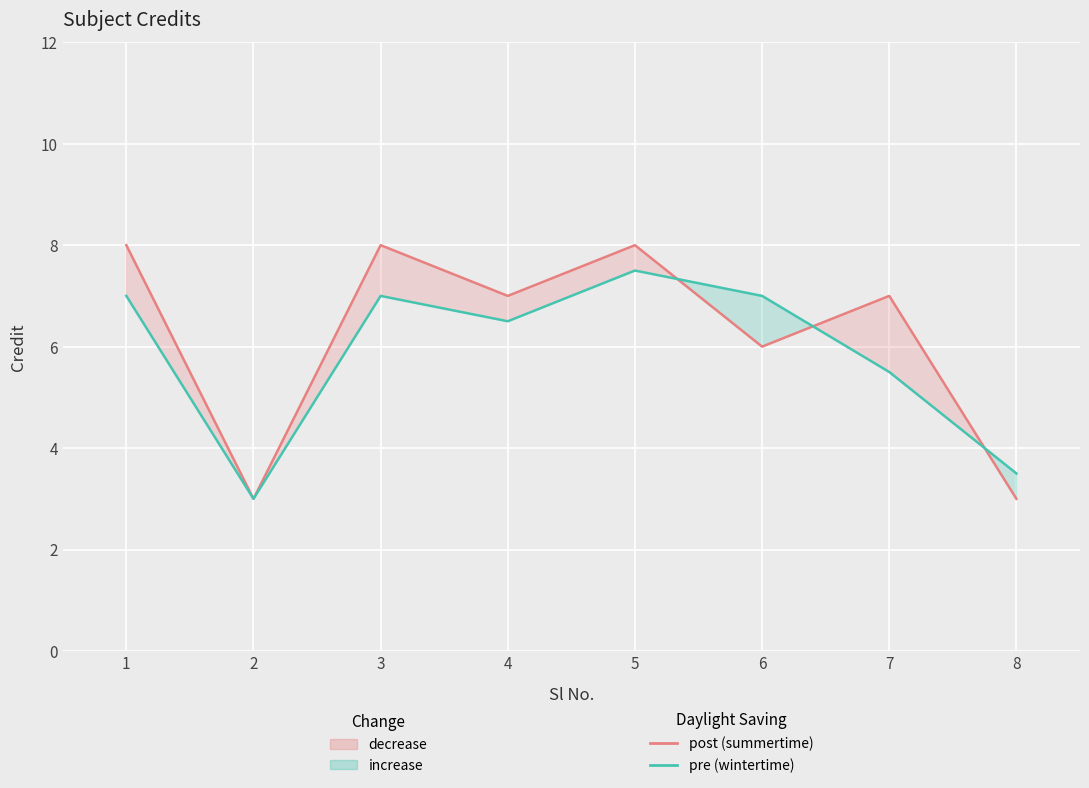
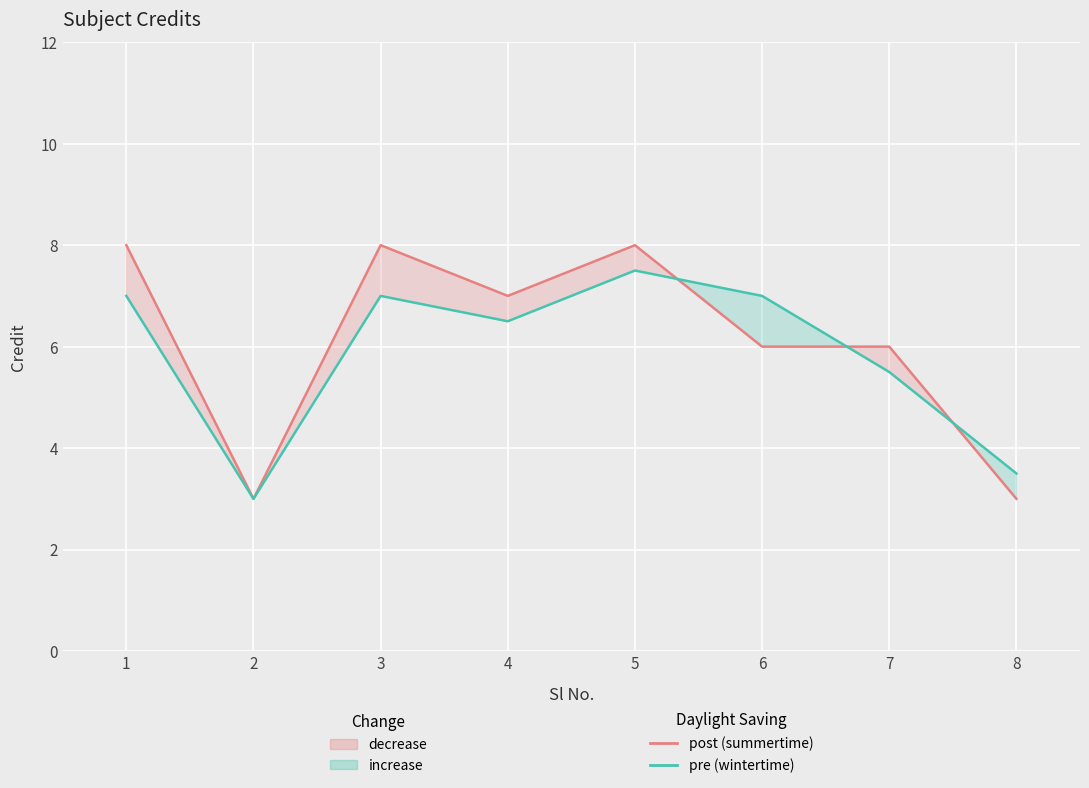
post (summertime), 7: 7 -> 6
